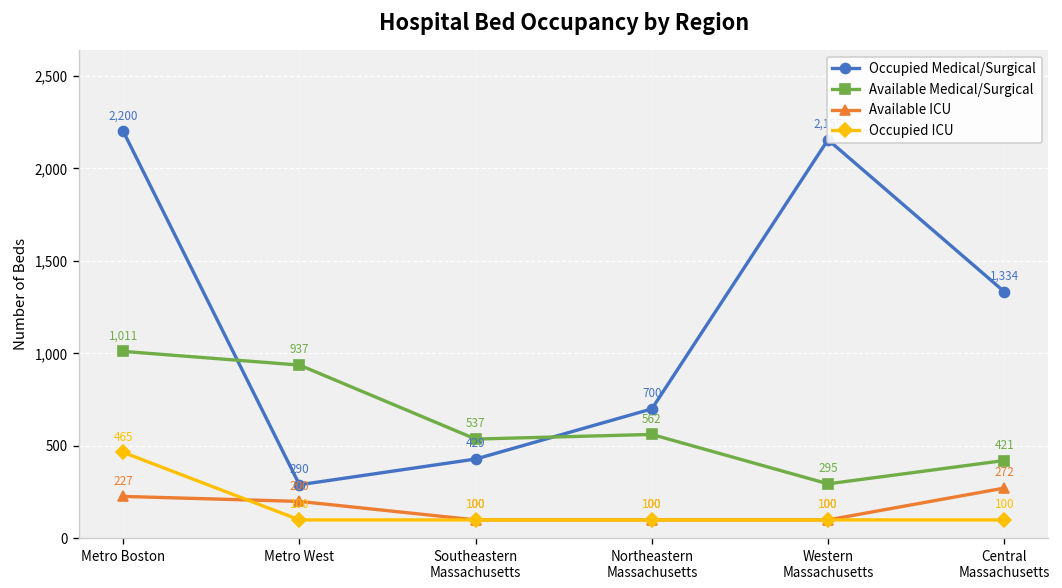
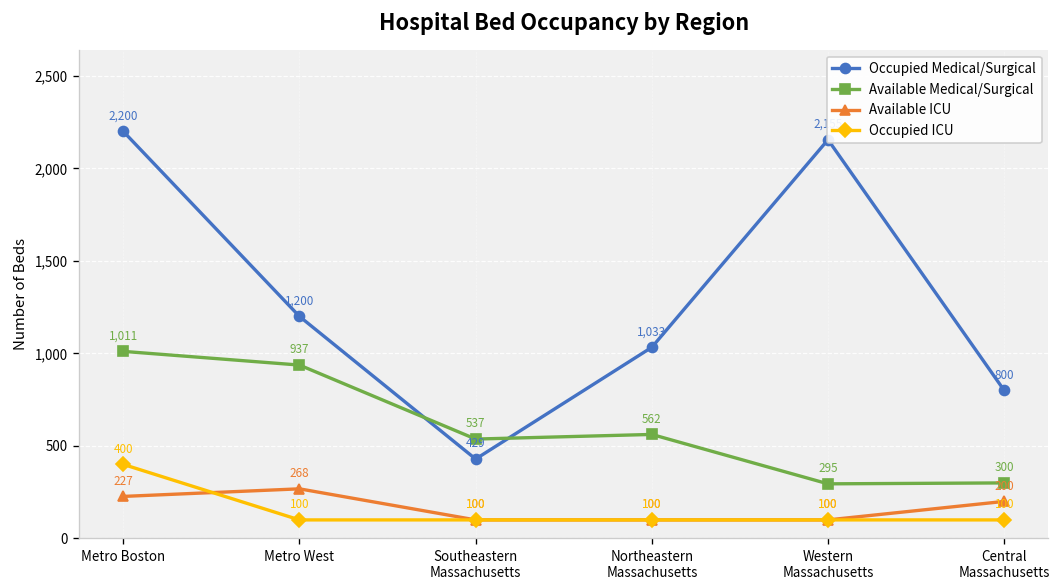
Occupied ICU, Metro Boston: 465 -> 400
Occupied Medical/Surgical, Metro West: 290 -> 1,200
Available ICU, Metro West: 200 -> 268
Occupied Medical/Surgical, Northeastern Massachusetts: 700 -> 1,033
Occupied Medical/Surgical, Central Massachusetts: 1,334 -> 800
Available Medical/Surgical, Central Massachusetts: 421 -> 300
Available ICU, Central Massachusetts: 272 -> 200
